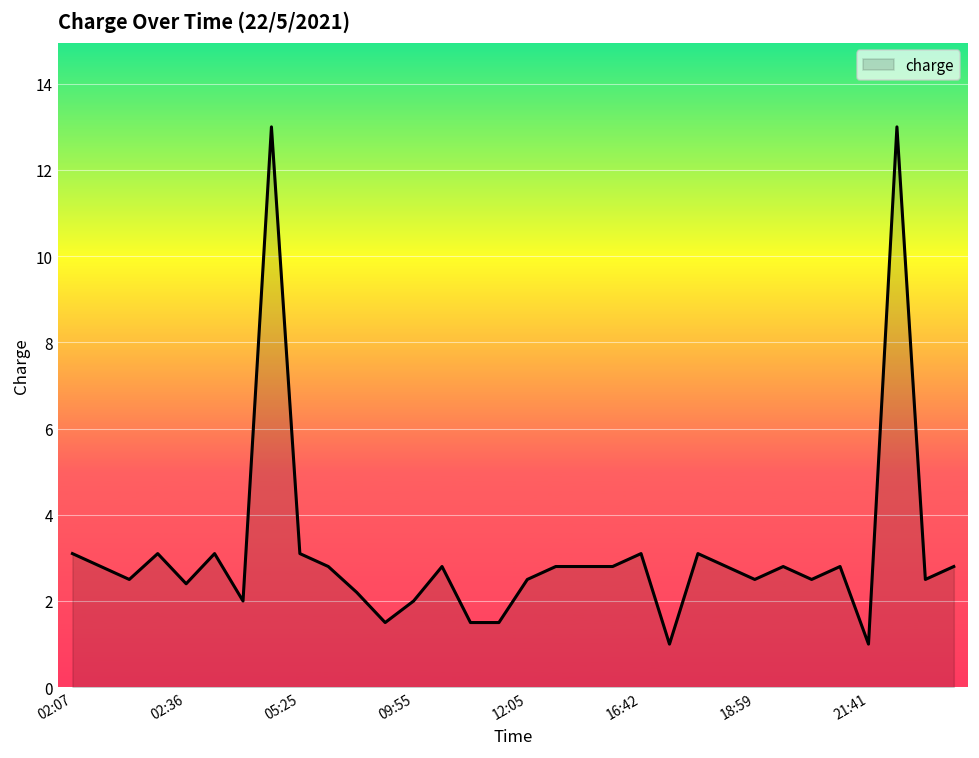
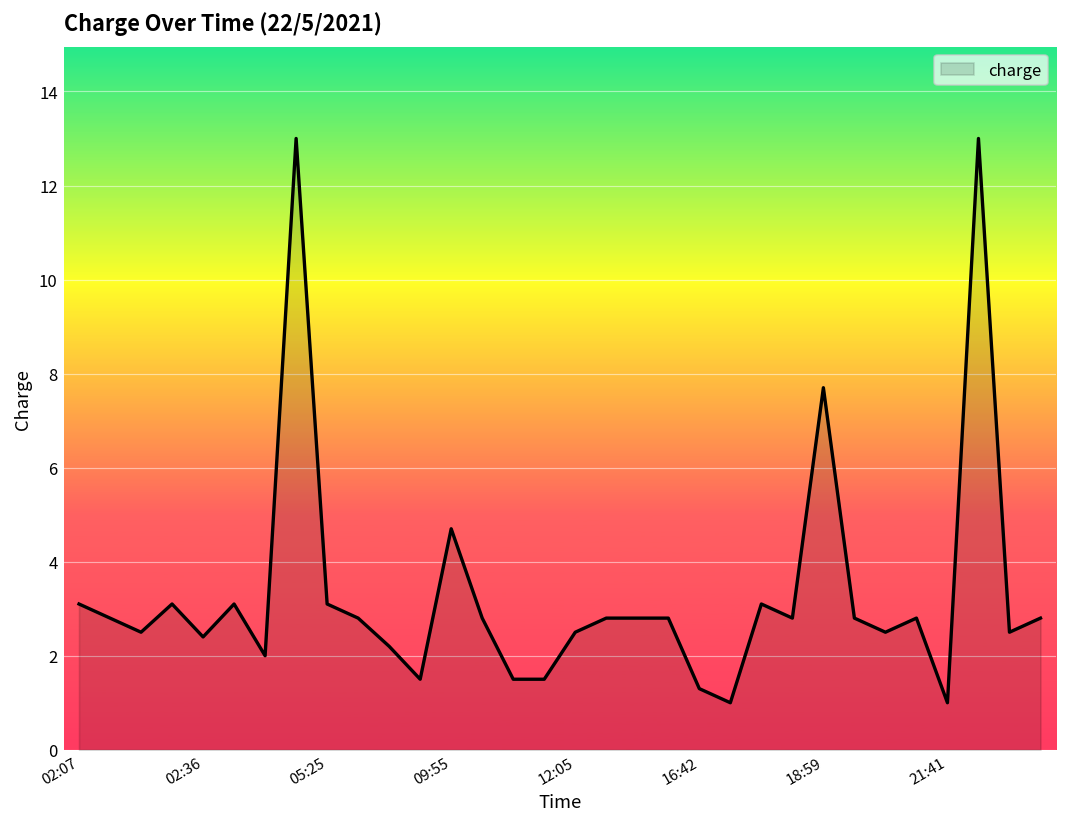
09:55: 2.0 -> 4.7
16:42: 3.1 -> 1.3
18:59: 2.5 -> 7.7
